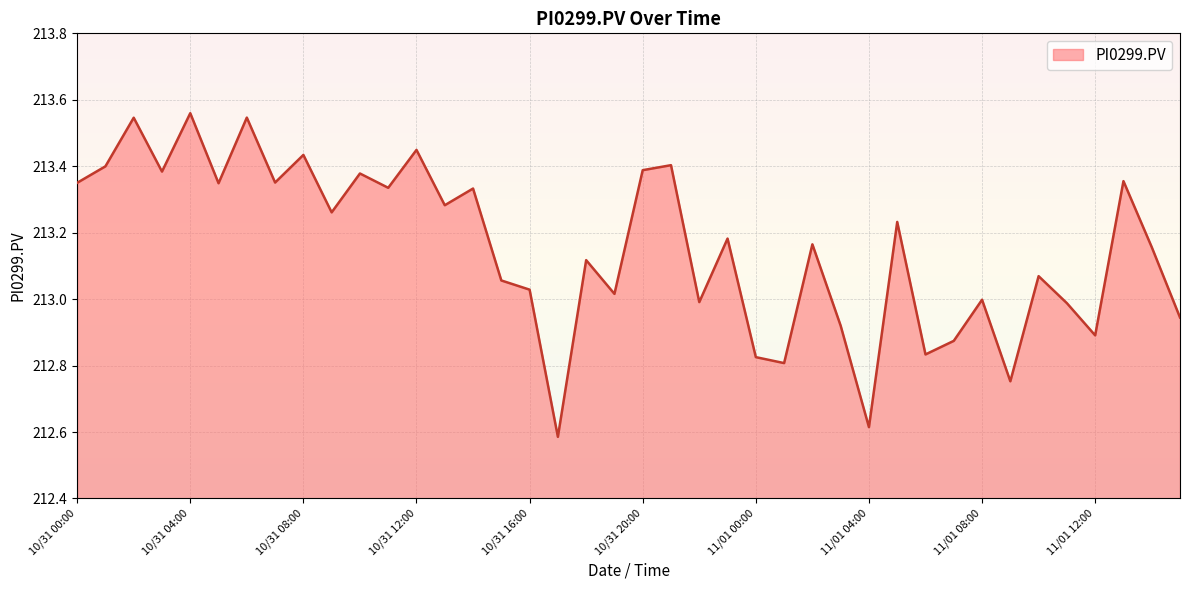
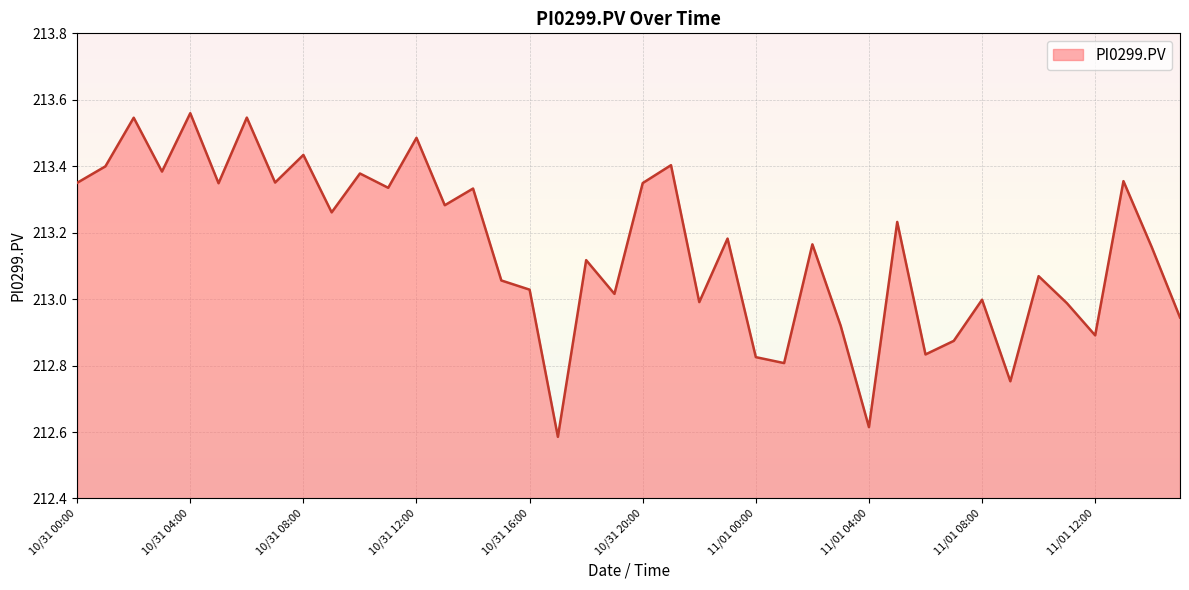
10/31 12:00: 213.45 -> 213.49
10/31 20:00: 213.39 -> 213.35
